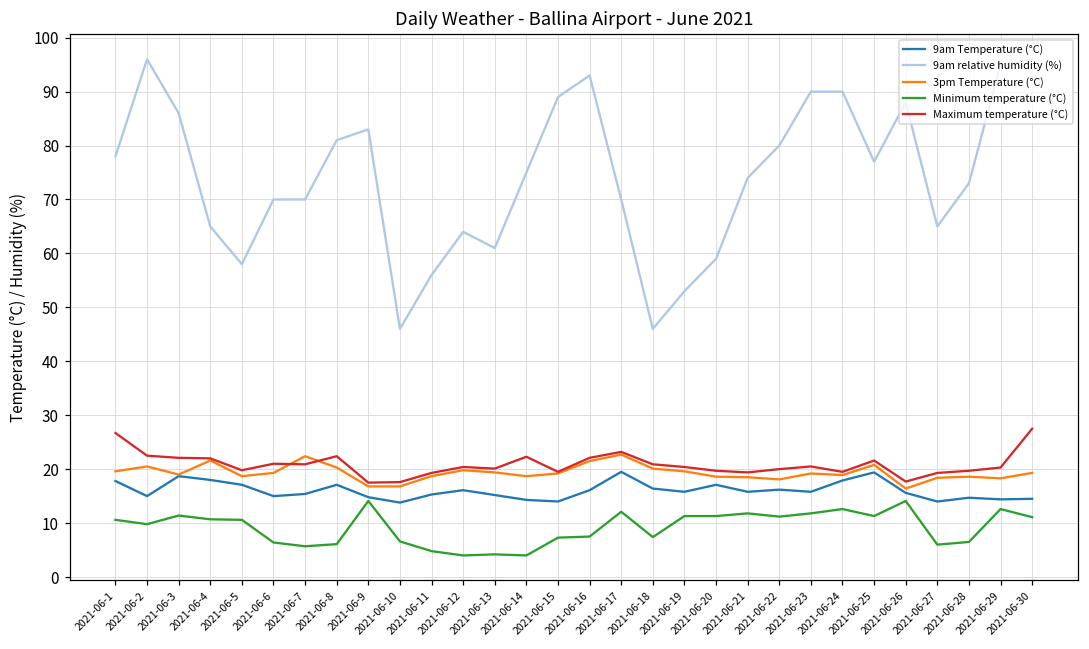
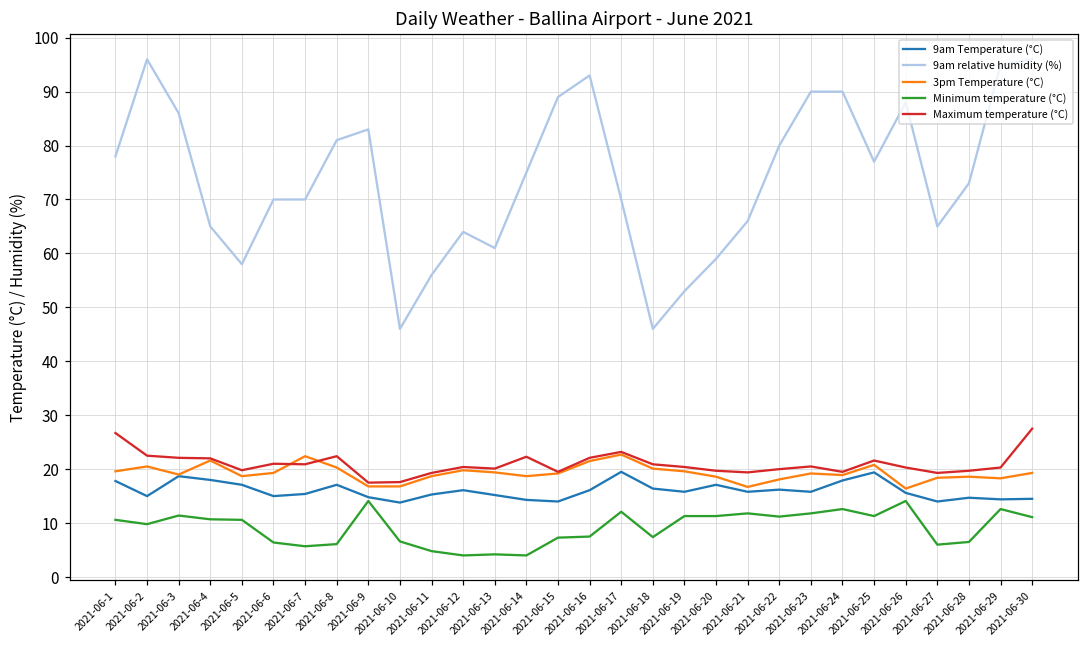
9am relative humidity (%), 2021-06-21: 74 -> 66
3pm Temperature (°C), 2021-06-21: 19 -> 17
Maximum temperature (°C), 2021-06-26: 18 -> 20
